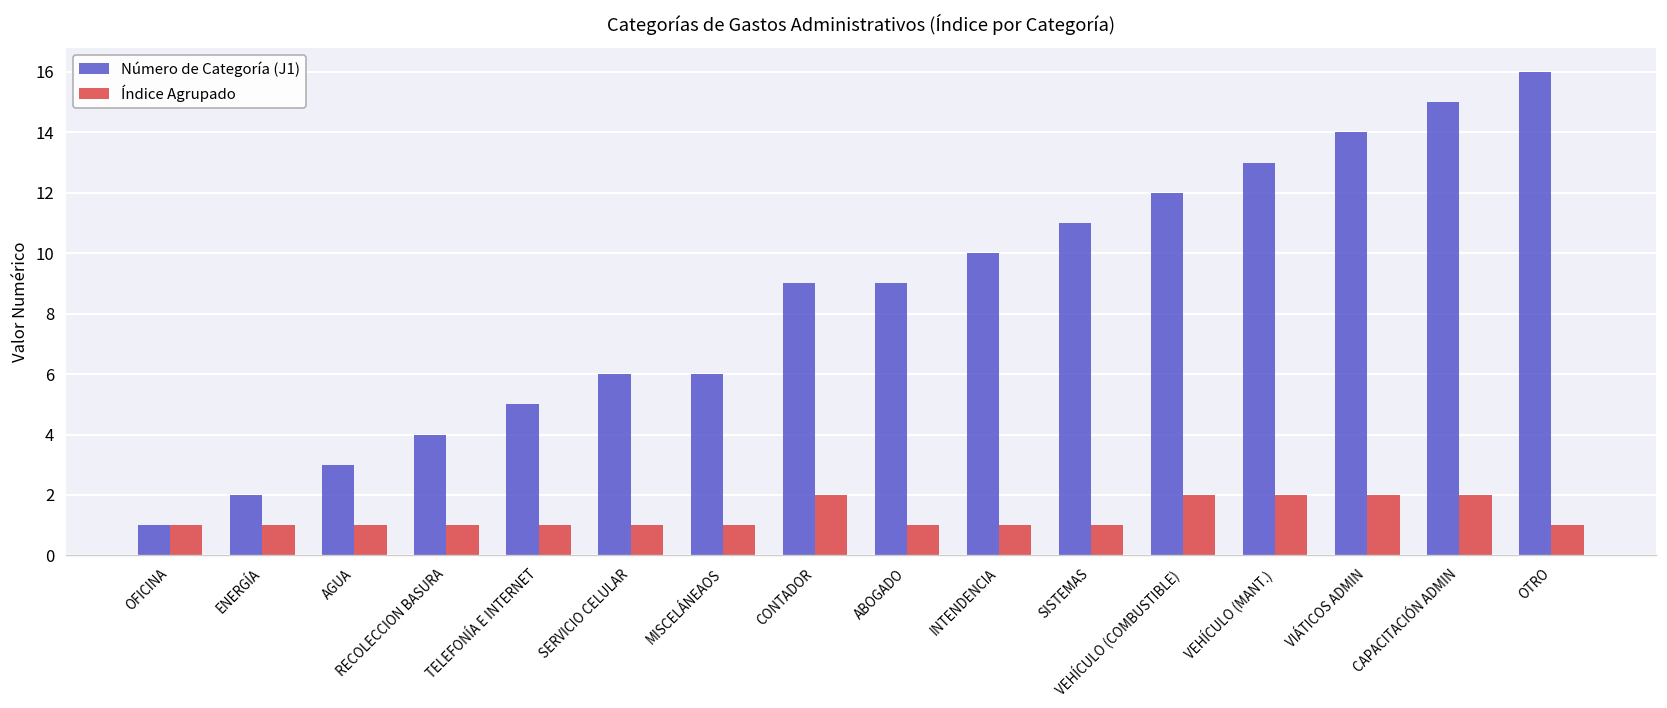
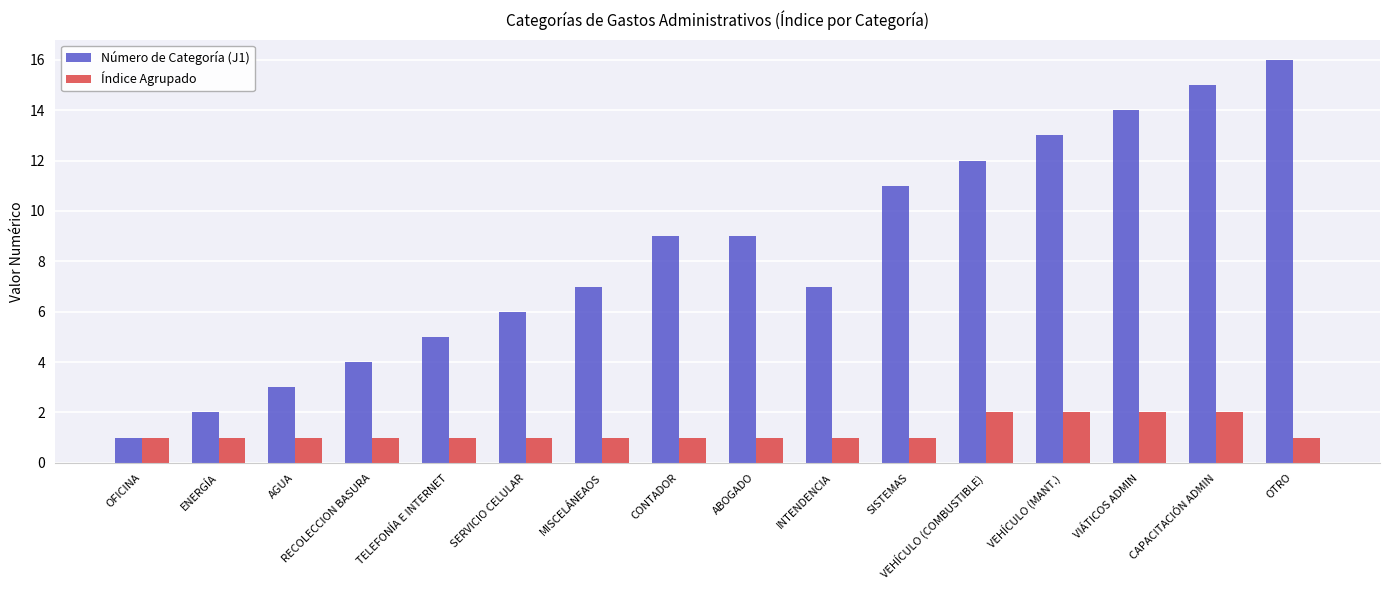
Número de Categoría (J1), MISCELÁNEAOS: 6 -> 7
Índice Agrupado, CONTADOR: 2 -> 1
Número de Categoría (J1), INTENDENCIA: 10 -> 7
